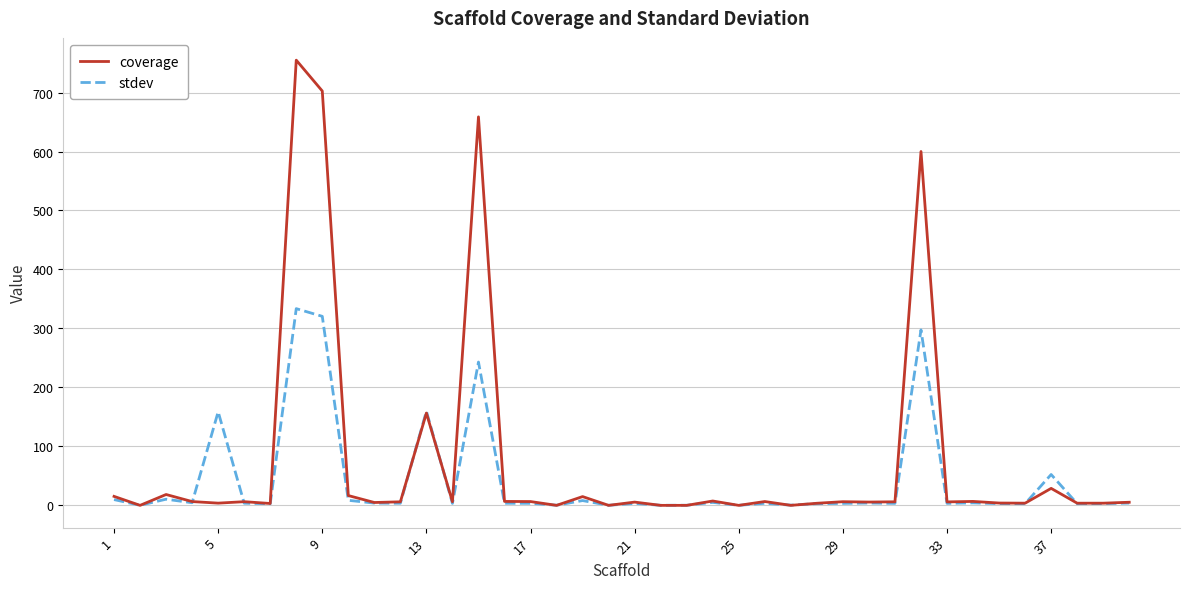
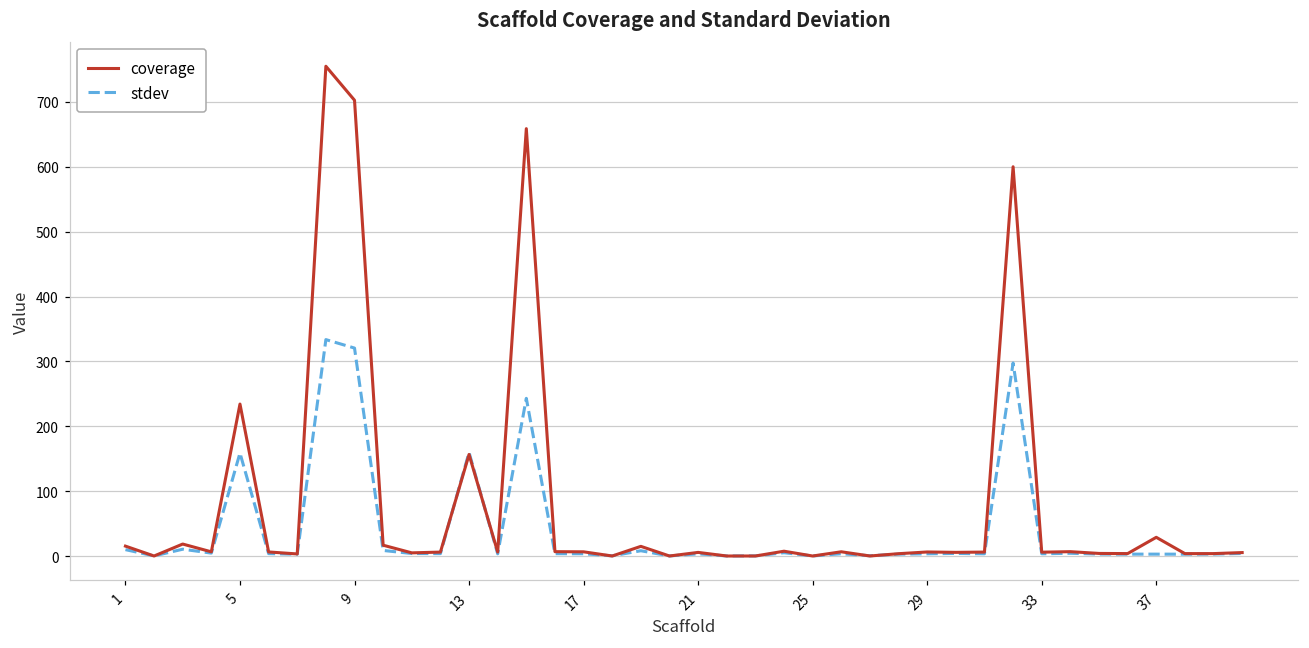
coverage, 5: 0 -> 230
stdev, 37: 50 -> 0
